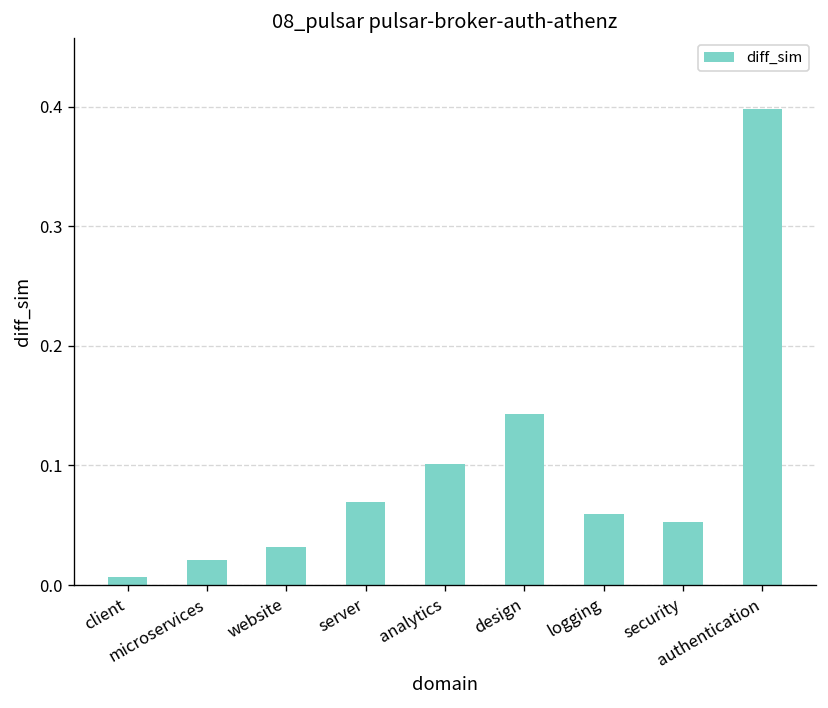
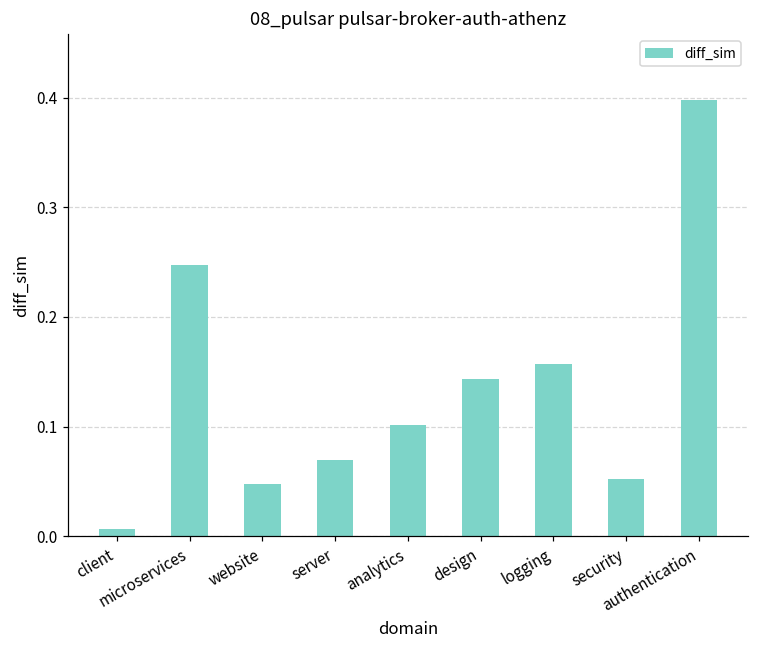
microservices: 0.02 -> 0.25
website: 0.03 -> 0.05
logging: 0.06 -> 0.16
